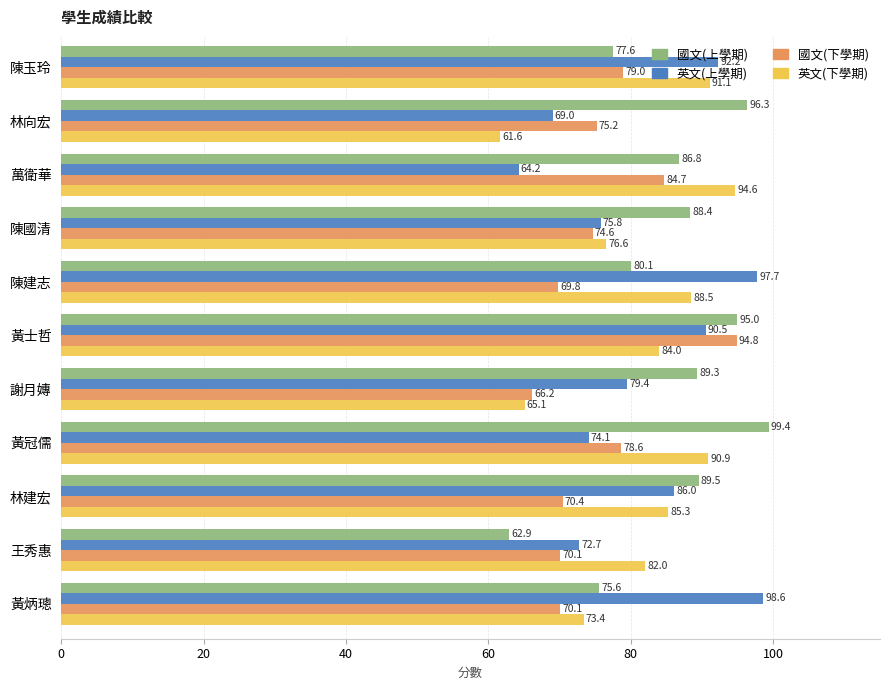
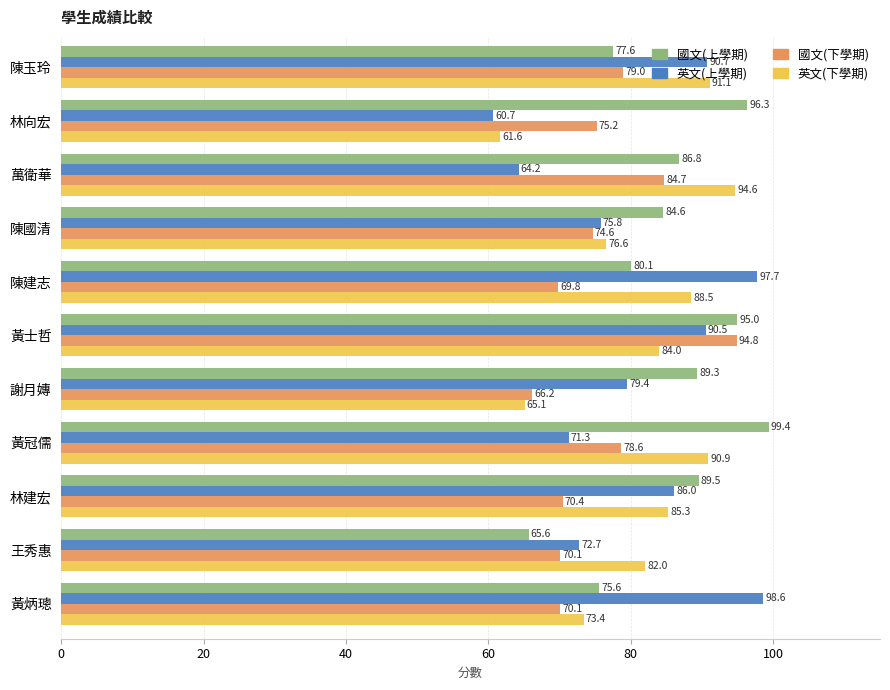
英文(上學期), 陳玉玲: 92.2 -> 90.7
英文(上學期), 林向宏: 69.0 -> 60.7
國文(上學期), 陳國清: 88.4 -> 84.6
英文(上學期), 黃冠儒: 74.1 -> 71.3
國文(上學期), 王秀惠: 62.9 -> 65.6
